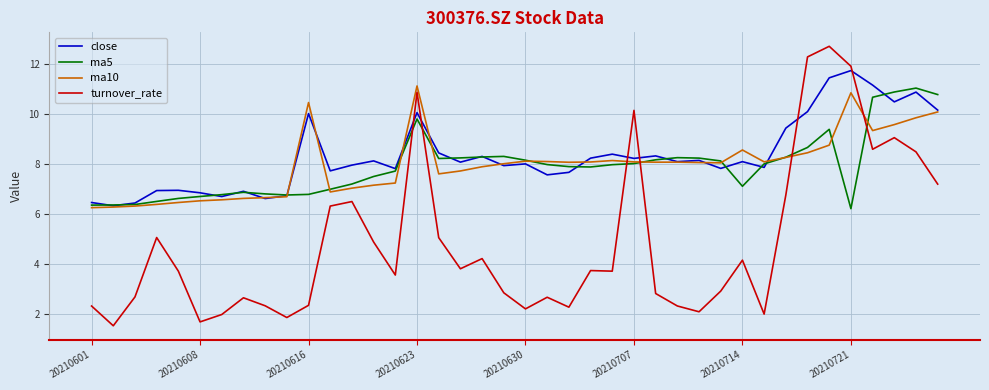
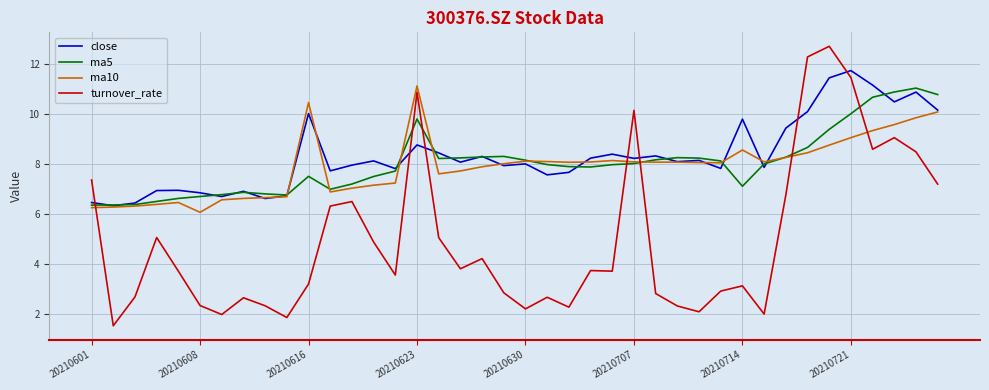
turnover_rate, 20210601: 2.3 -> 7.4
ma10, 20210608: 6.5 -> 6.1
turnover_rate, 20210608: 1.7 -> 2.3
ma5, 20210616: 6.8 -> 7.5
turnover_rate, 20210616: 2.4 -> 3.2
close, 20210623: 10.1 -> 8.8
close, 20210714: 8.1 -> 9.8
turnover_rate, 20210714: 4.2 -> 3.1
ma5, 20210721: 6.2 -> 10.0
ma10, 20210721: 10.9 -> 9.1
turnover_rate, 20210721: 11.9 -> 11.5
